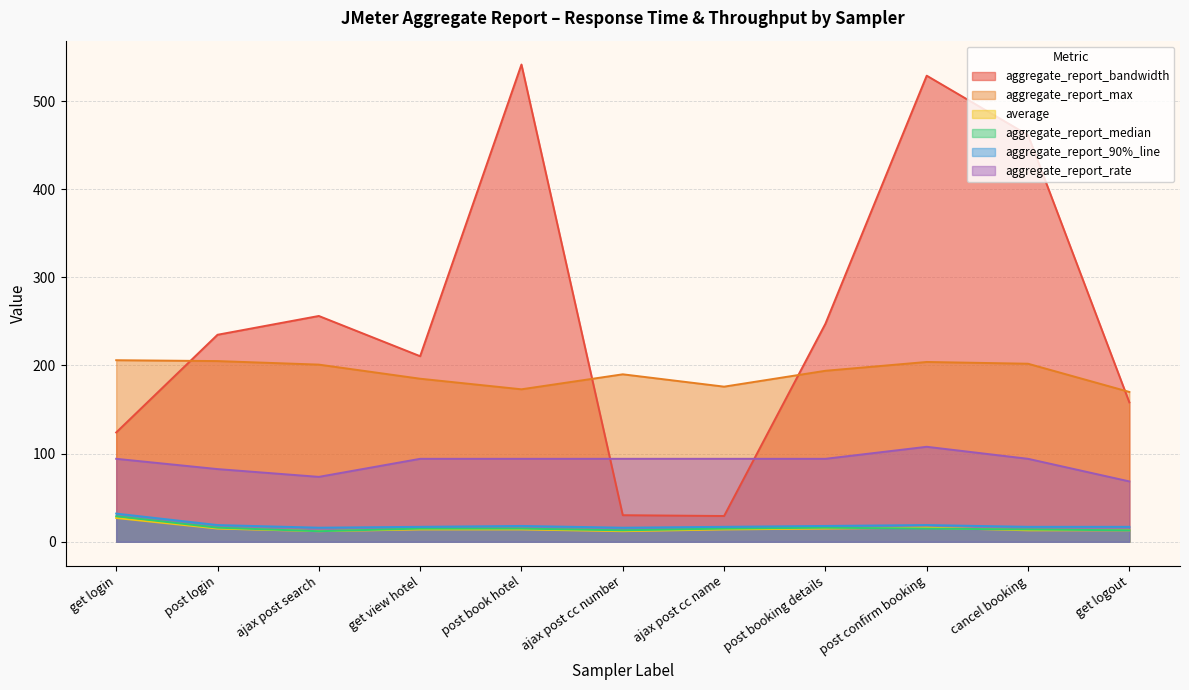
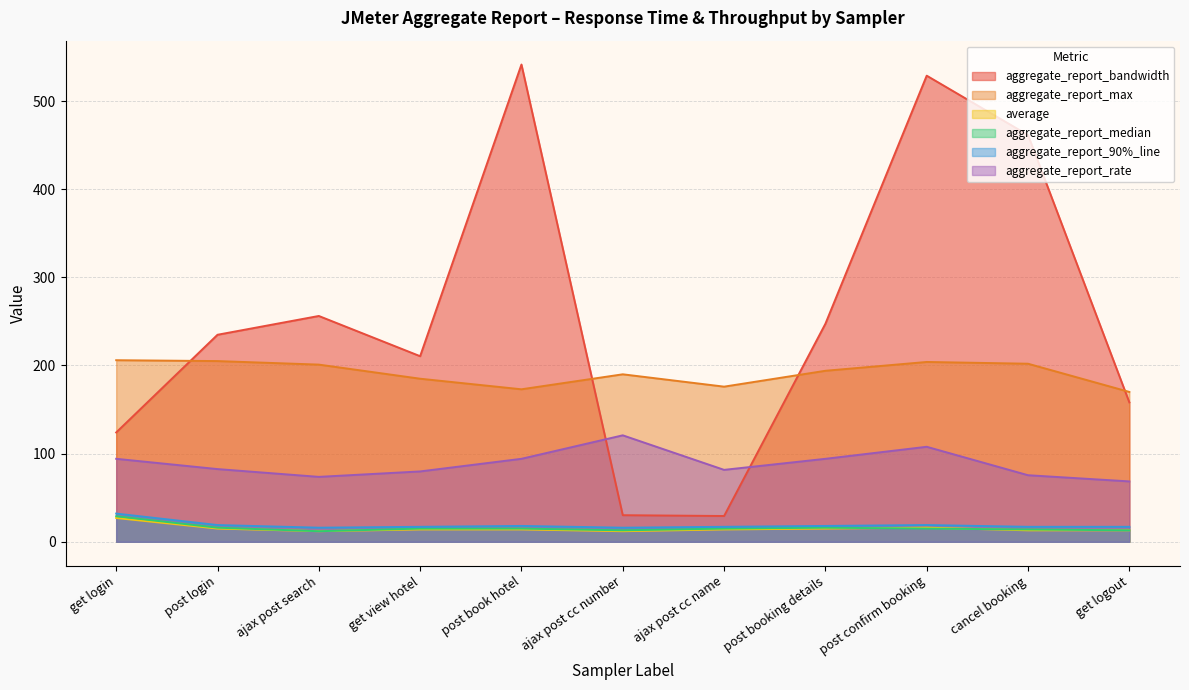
aggregate_report_rate, get view hotel: 90 -> 80
aggregate_report_rate, ajax post cc number: 90 -> 120
aggregate_report_rate, ajax post cc name: 90 -> 80
aggregate_report_rate, cancel booking: 90 -> 80
